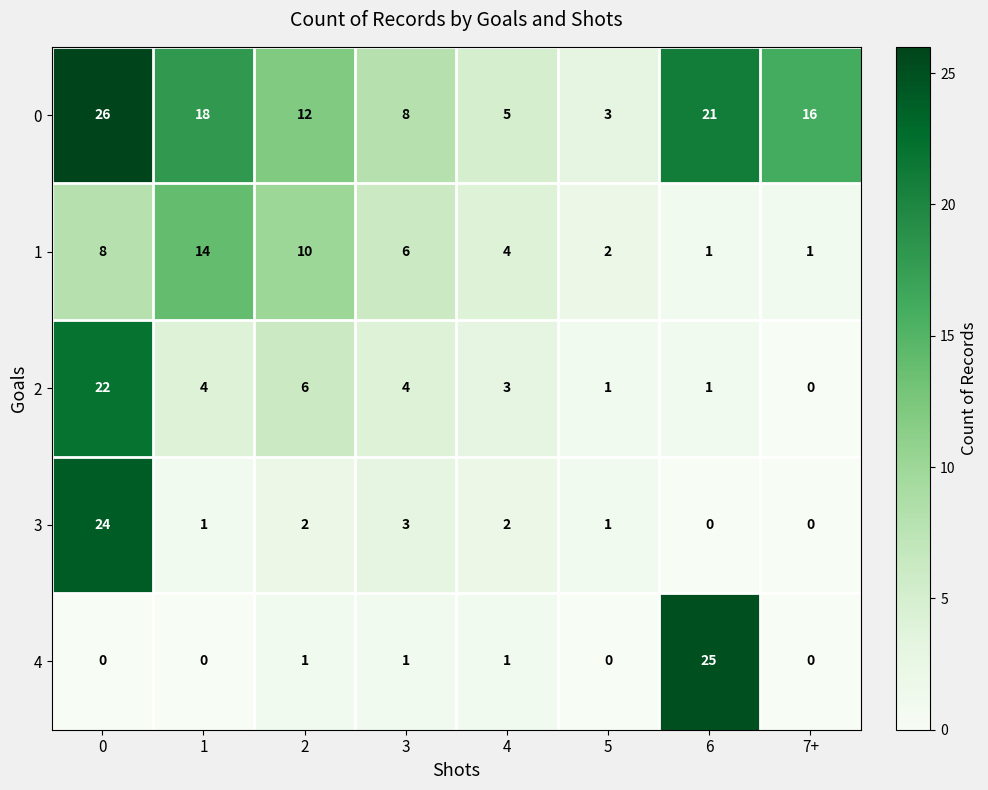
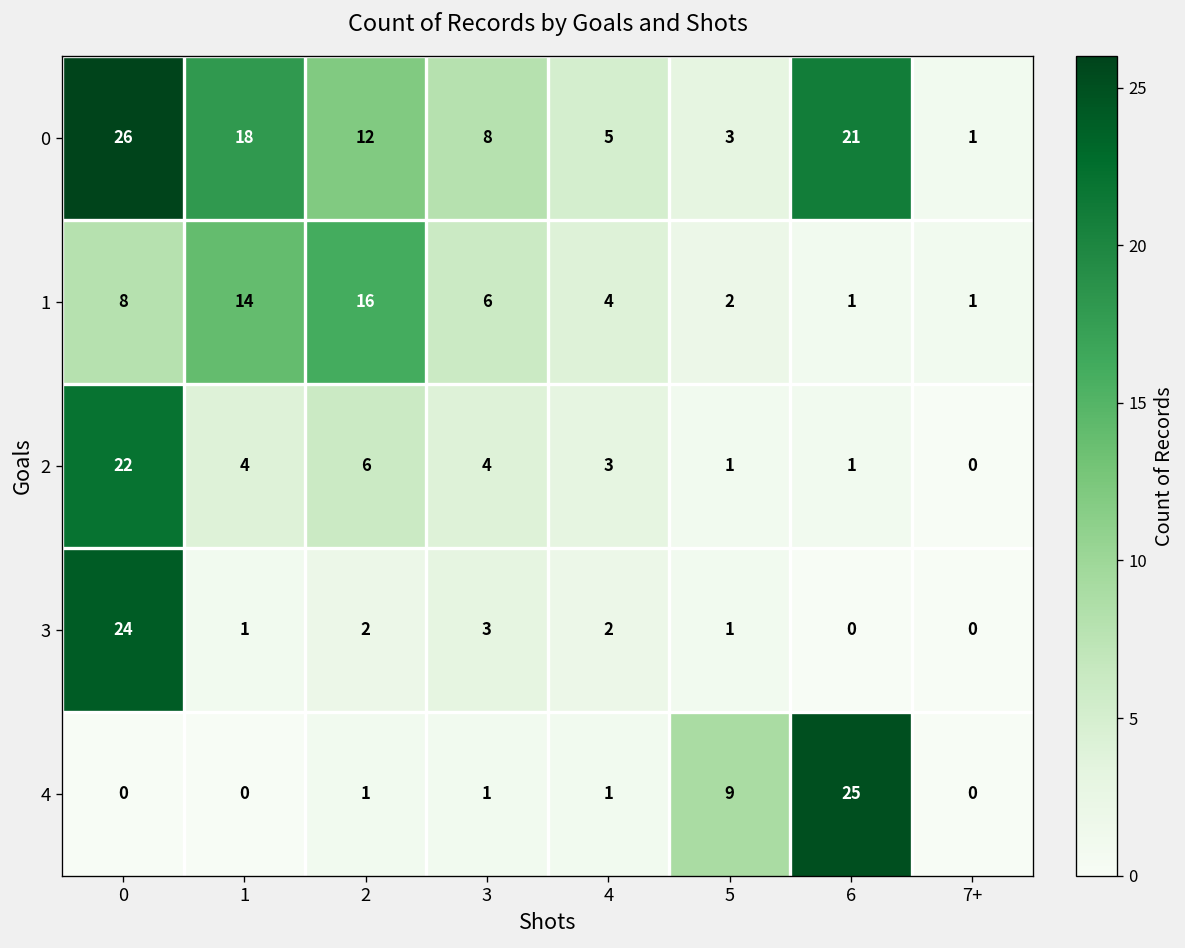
0, 7+: 16 -> 1
1, 2: 10 -> 16
4, 5: 0 -> 9
